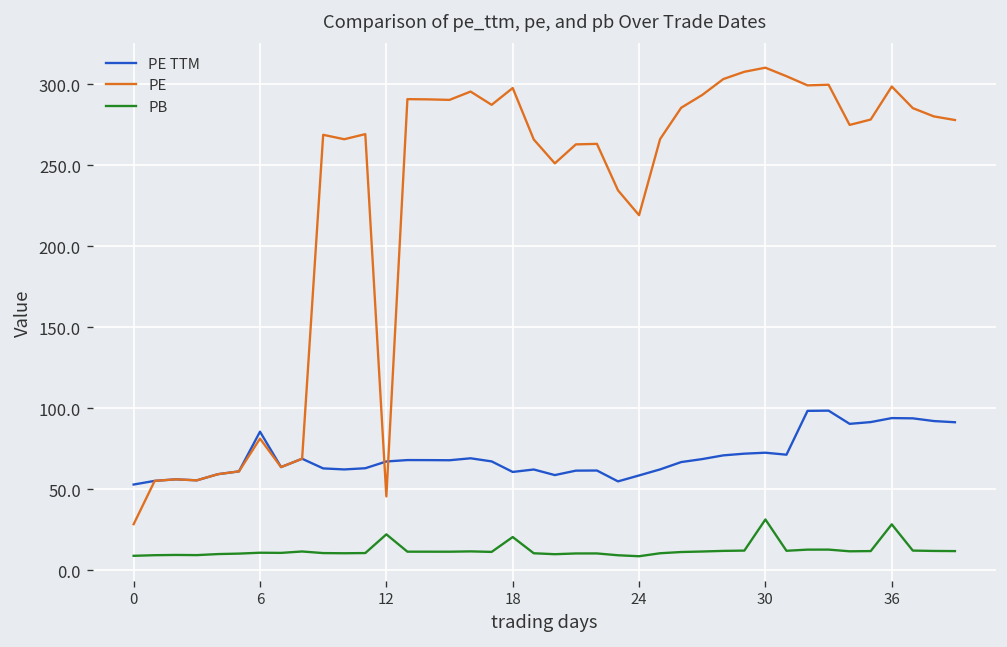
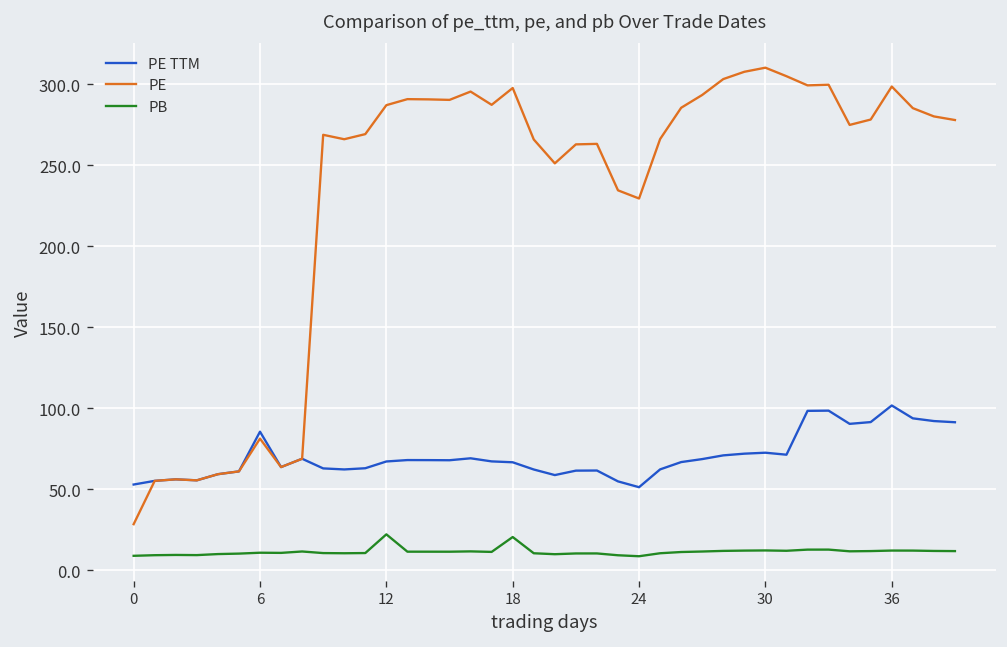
PE, 12: 46 -> 287
PE TTM, 18: 61 -> 67
PE TTM, 24: 58 -> 51
PE, 24: 219 -> 229
PB, 30: 31 -> 12
PE TTM, 36: 94 -> 102
PB, 36: 28 -> 12
